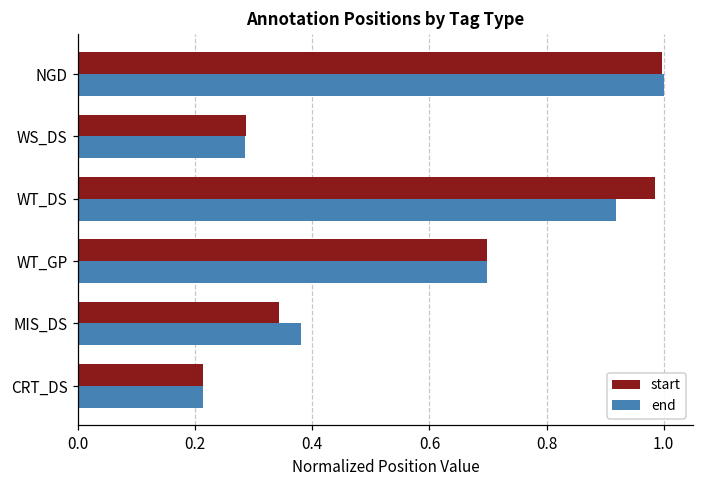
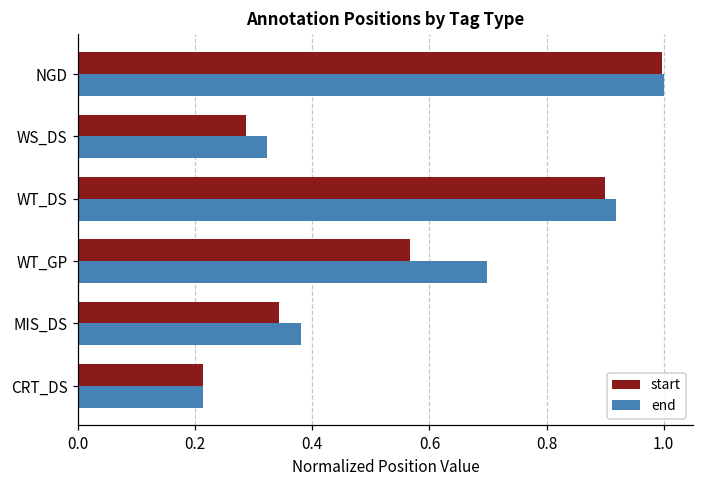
end, WS_DS: 0.29 -> 0.32
start, WT_DS: 0.99 -> 0.90
start, WT_GP: 0.70 -> 0.57
